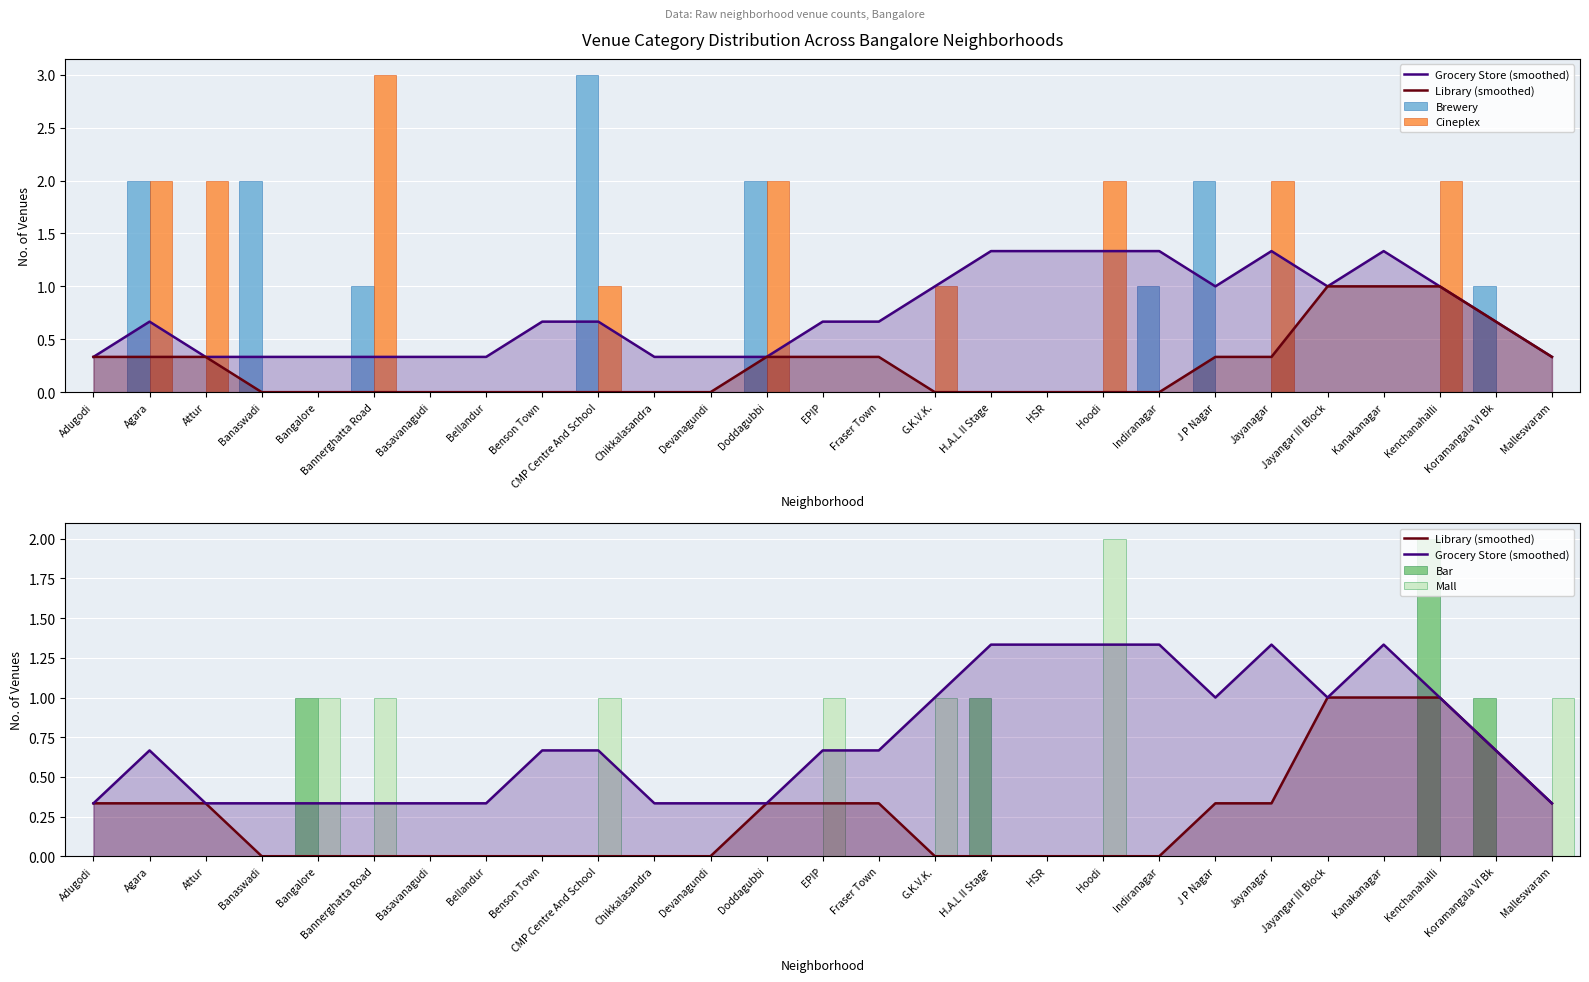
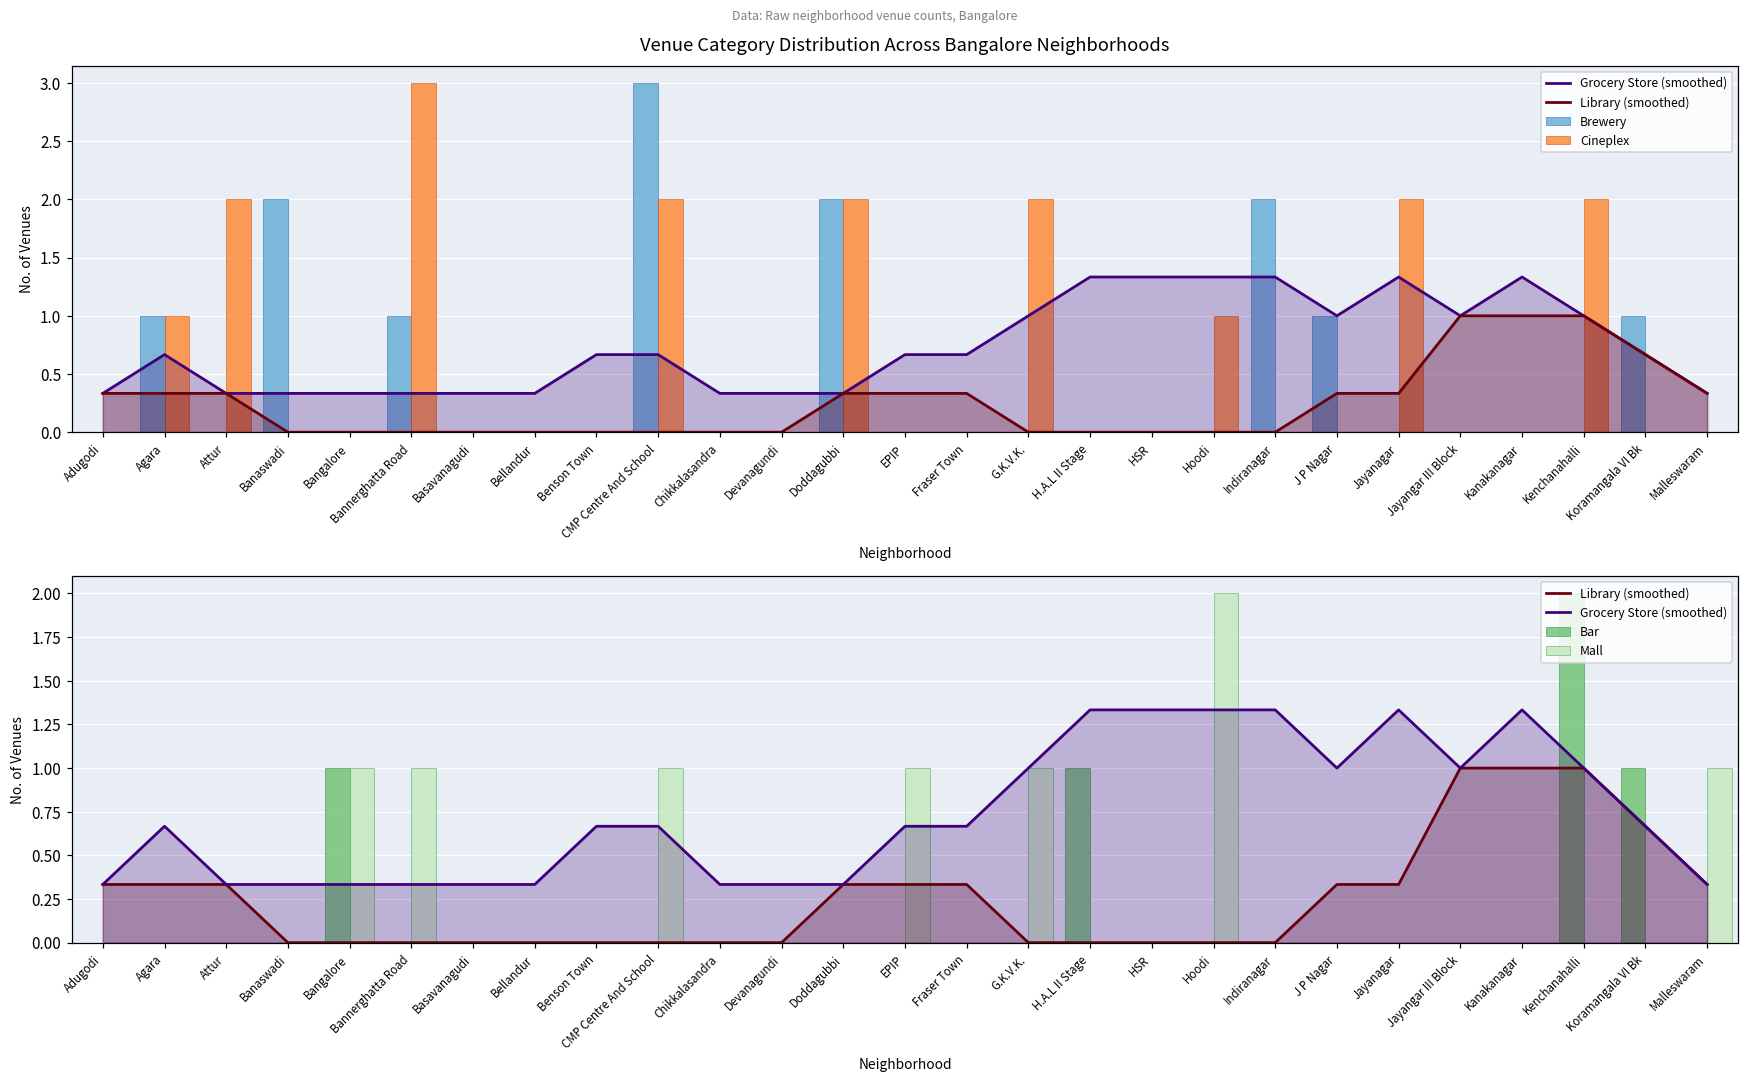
Venue Category Distribution Across Bangalore Neighborhoods, Brewery, Agara: 2 -> 1
Venue Category Distribution Across Bangalore Neighborhoods, Cineplex, Agara: 2 -> 1
Venue Category Distribution Across Bangalore Neighborhoods, Cineplex, CMP Centre And School: 1 -> 2
Venue Category Distribution Across Bangalore Neighborhoods, Cineplex, G.K.V.K.: 1 -> 2
Venue Category Distribution Across Bangalore Neighborhoods, Cineplex, Hoodi: 2 -> 1
Venue Category Distribution Across Bangalore Neighborhoods, Brewery, Indiranagar: 1 -> 2
Venue Category Distribution Across Bangalore Neighborhoods, Brewery, J P Nagar: 2 -> 1
